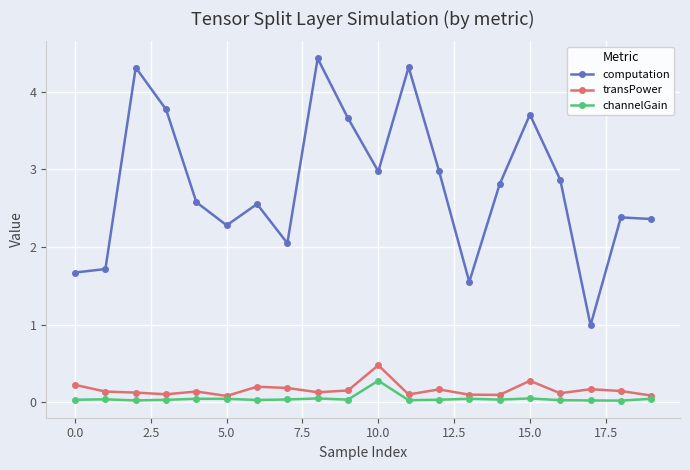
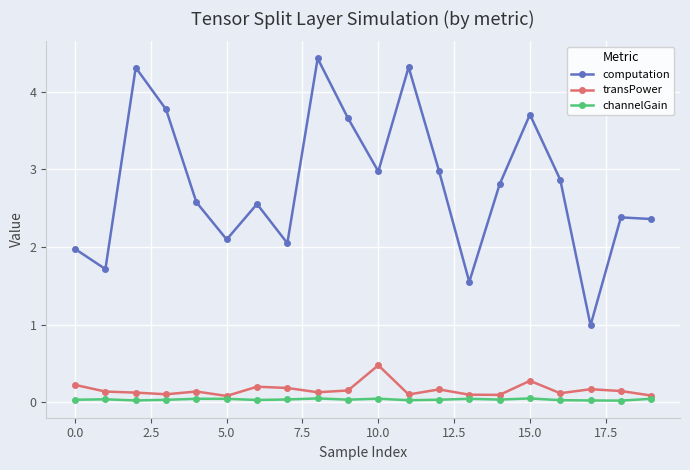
computation, 0.0: 1.7 -> 2.0
computation, 5.0: 2.3 -> 2.1
channelGain, 10.0: 0.3 -> 0.0
